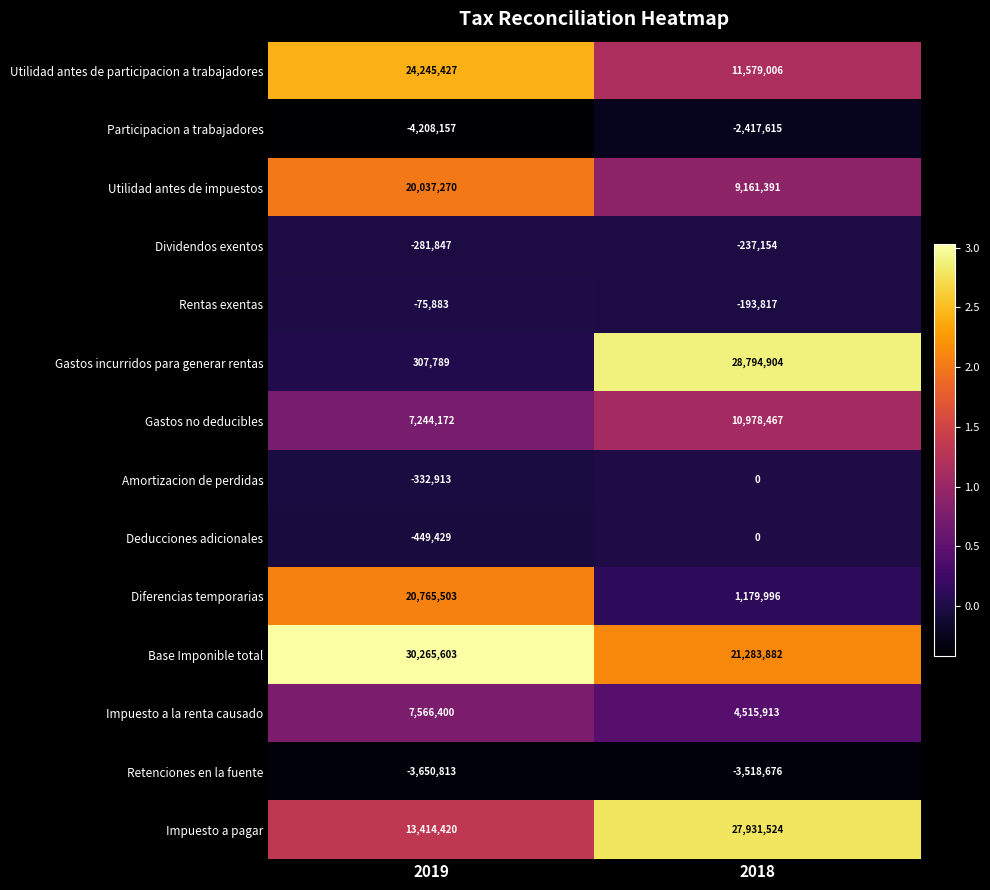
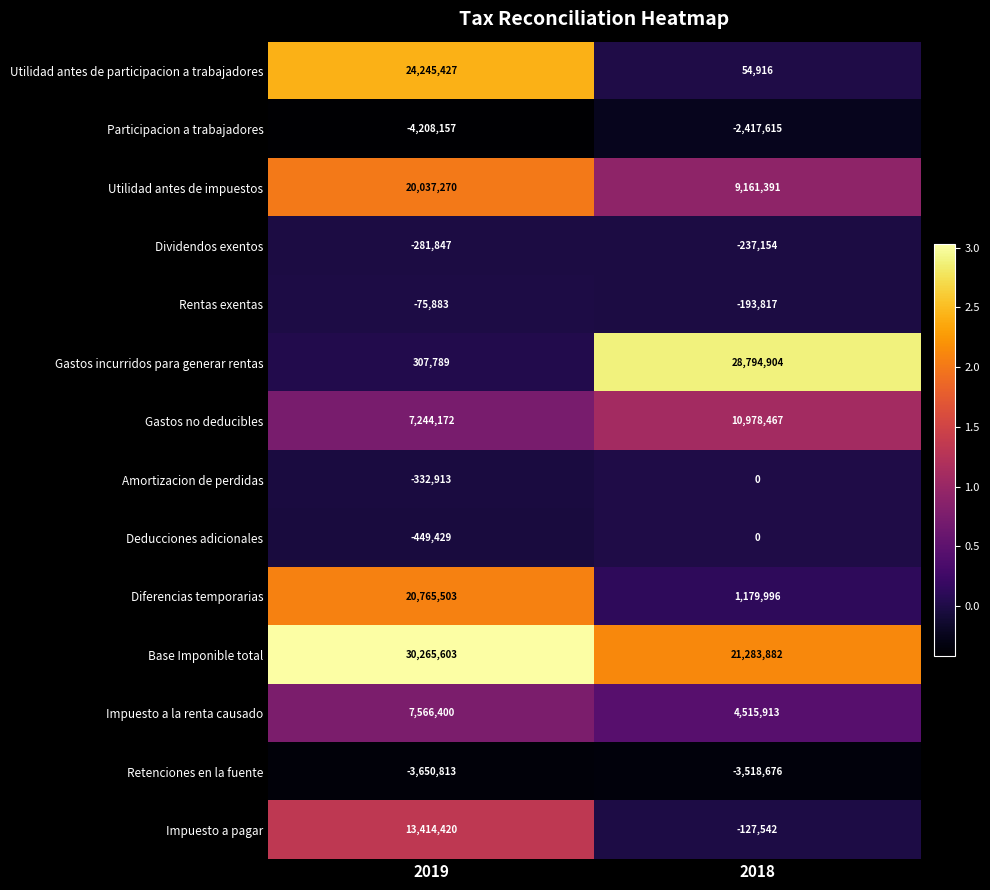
Utilidad antes de participacion a trabajadores, 2018: 11,579,006 -> 54,916
Impuesto a pagar, 2018: 27,931,524 -> -127,542
